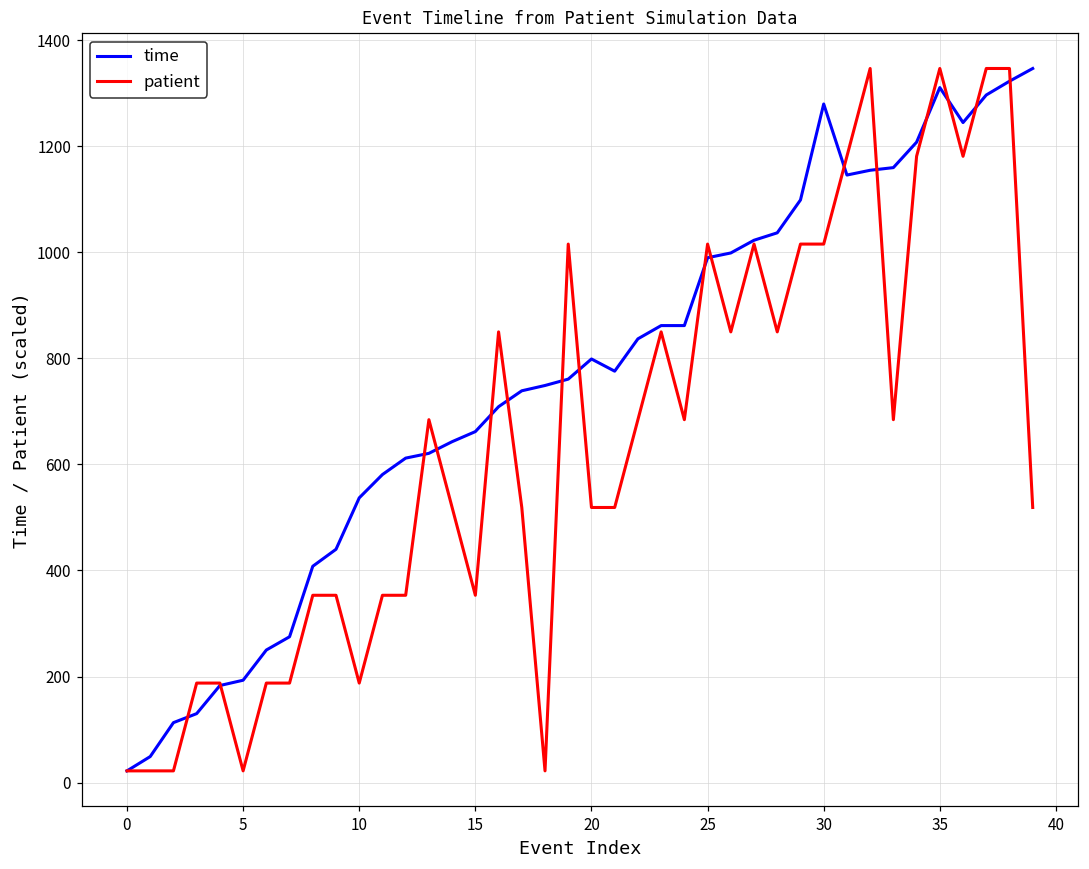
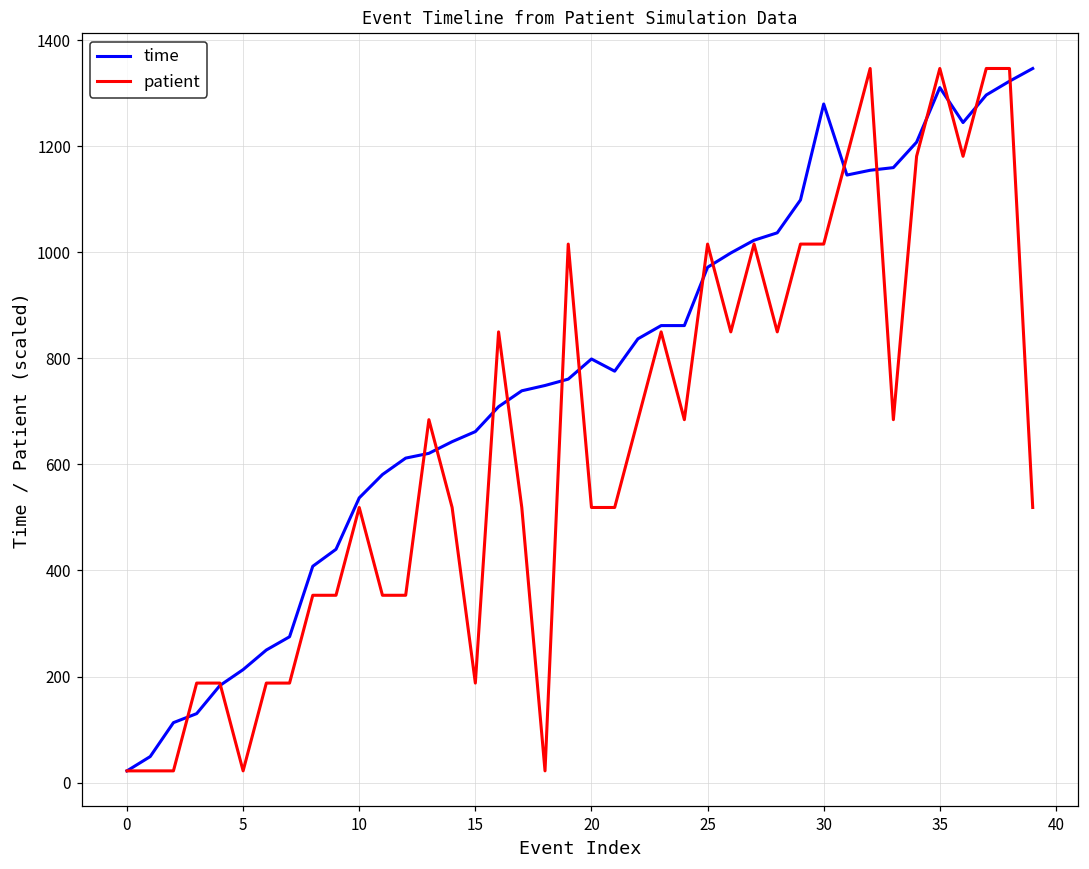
time, 5: 190 -> 210
patient, 10: 190 -> 520
patient, 15: 350 -> 190
time, 25: 990 -> 970
